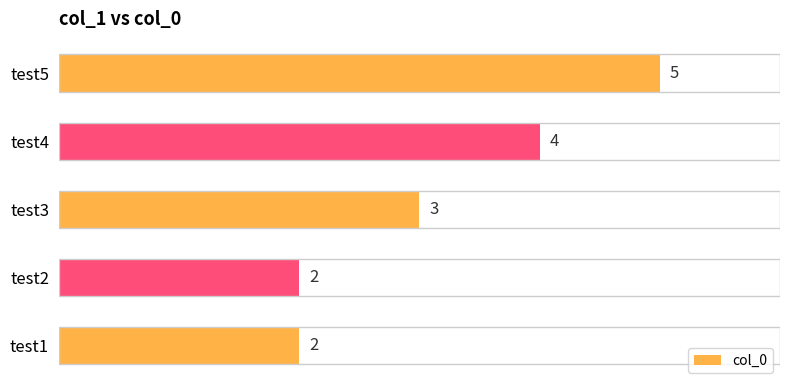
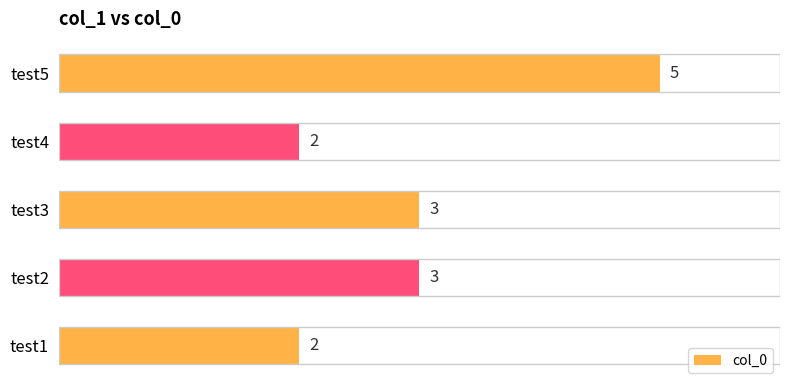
test4: 4 -> 2
test2: 2 -> 3
